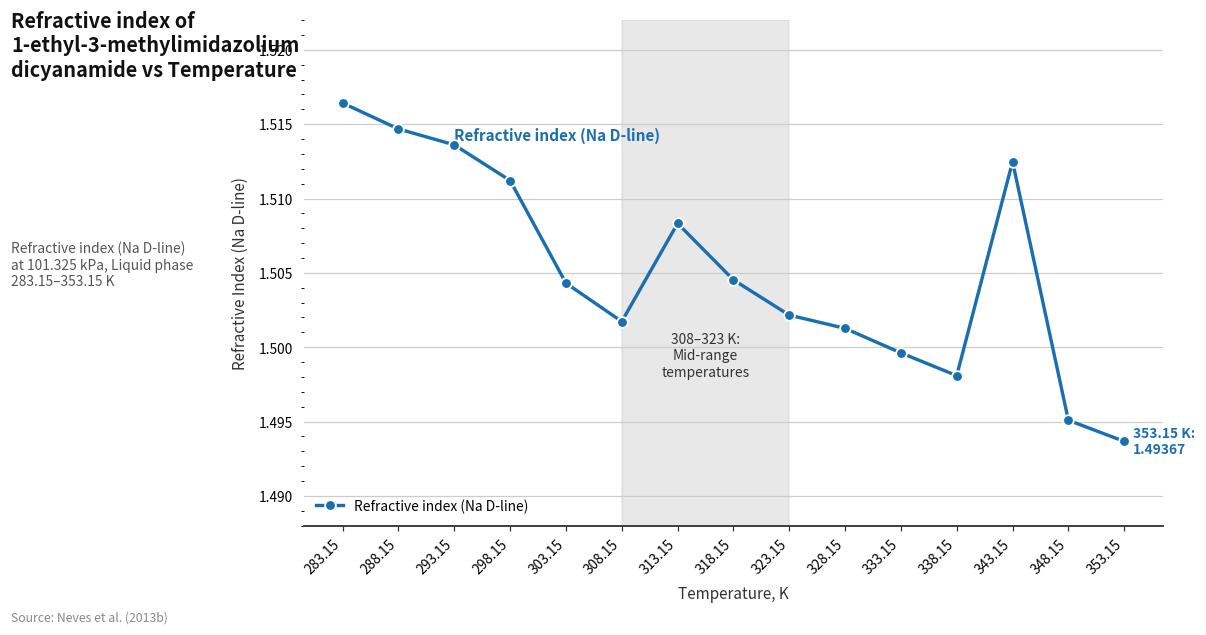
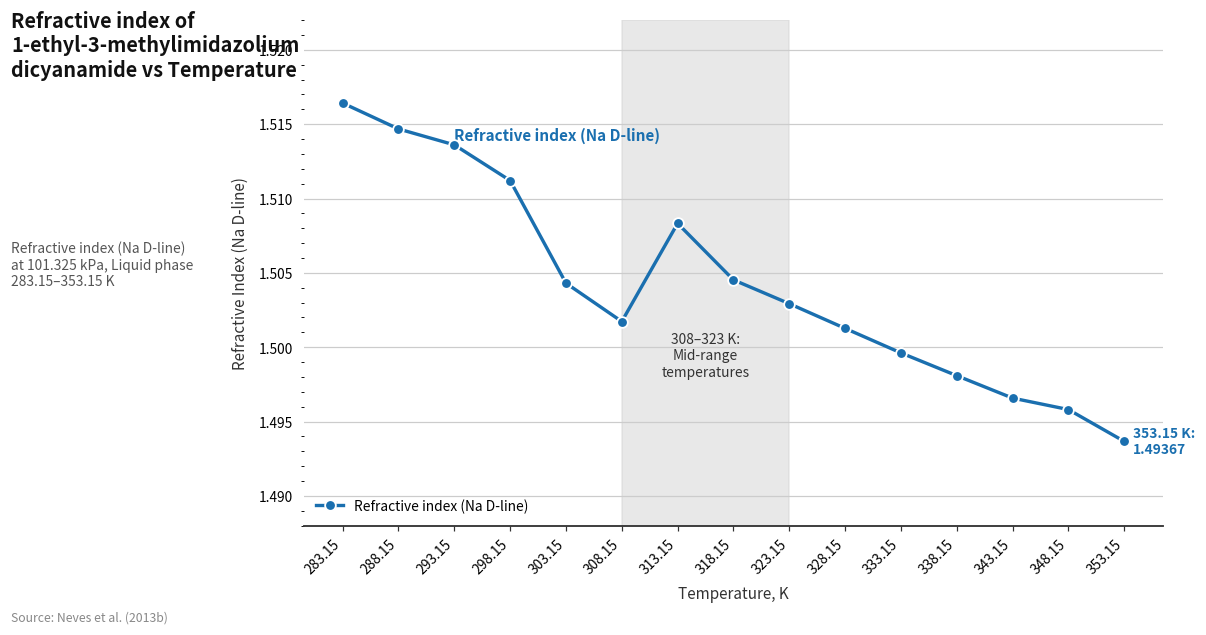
323.15: 1.5022 -> 1.5029
343.15: 1.5125 -> 1.4966
348.15: 1.4951 -> 1.4958
